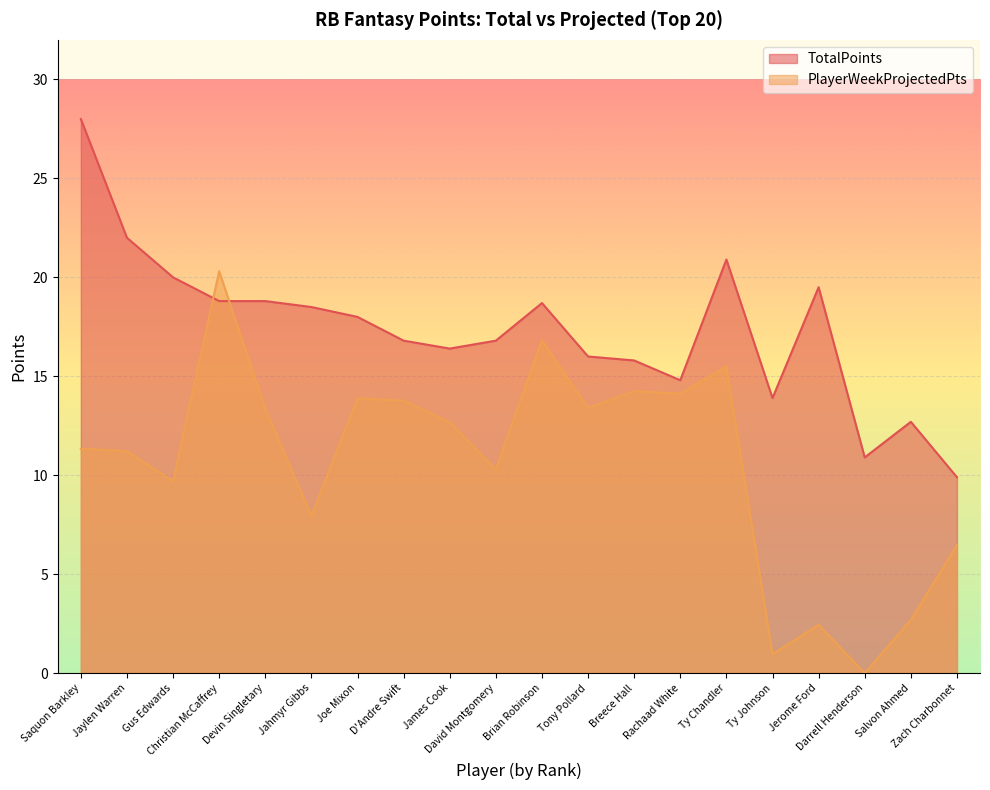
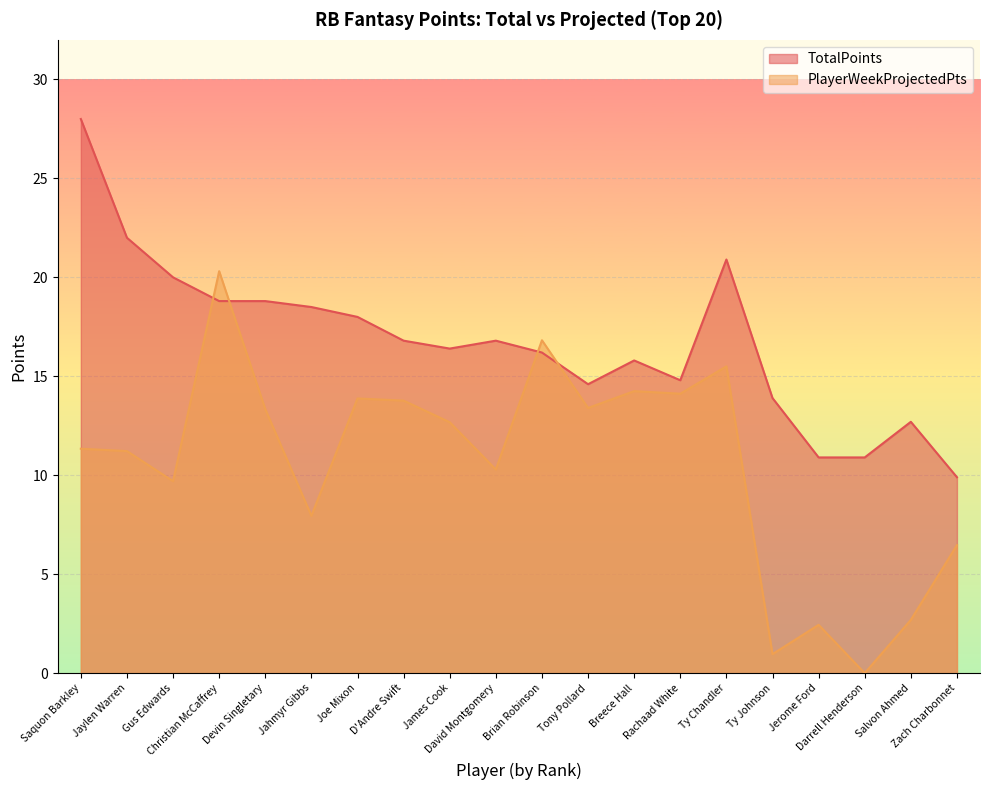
TotalPoints, Brian Robinson: 18.7 -> 16.2
TotalPoints, Tony Pollard: 16.0 -> 14.6
TotalPoints, Jerome Ford: 19.5 -> 10.9
